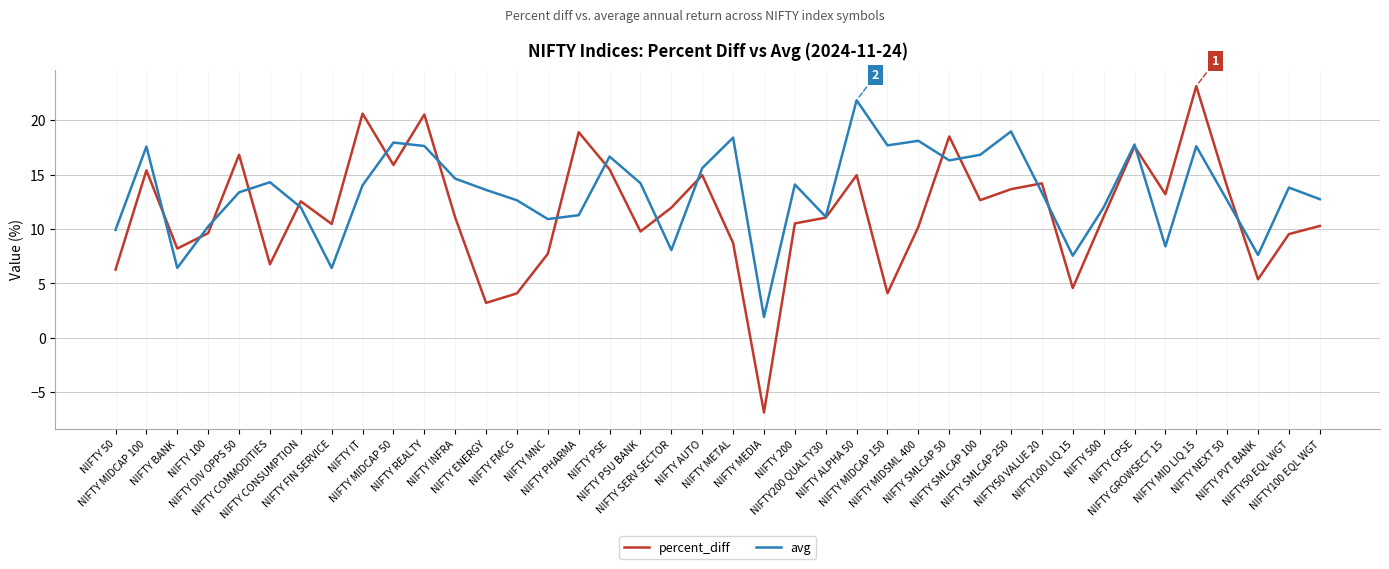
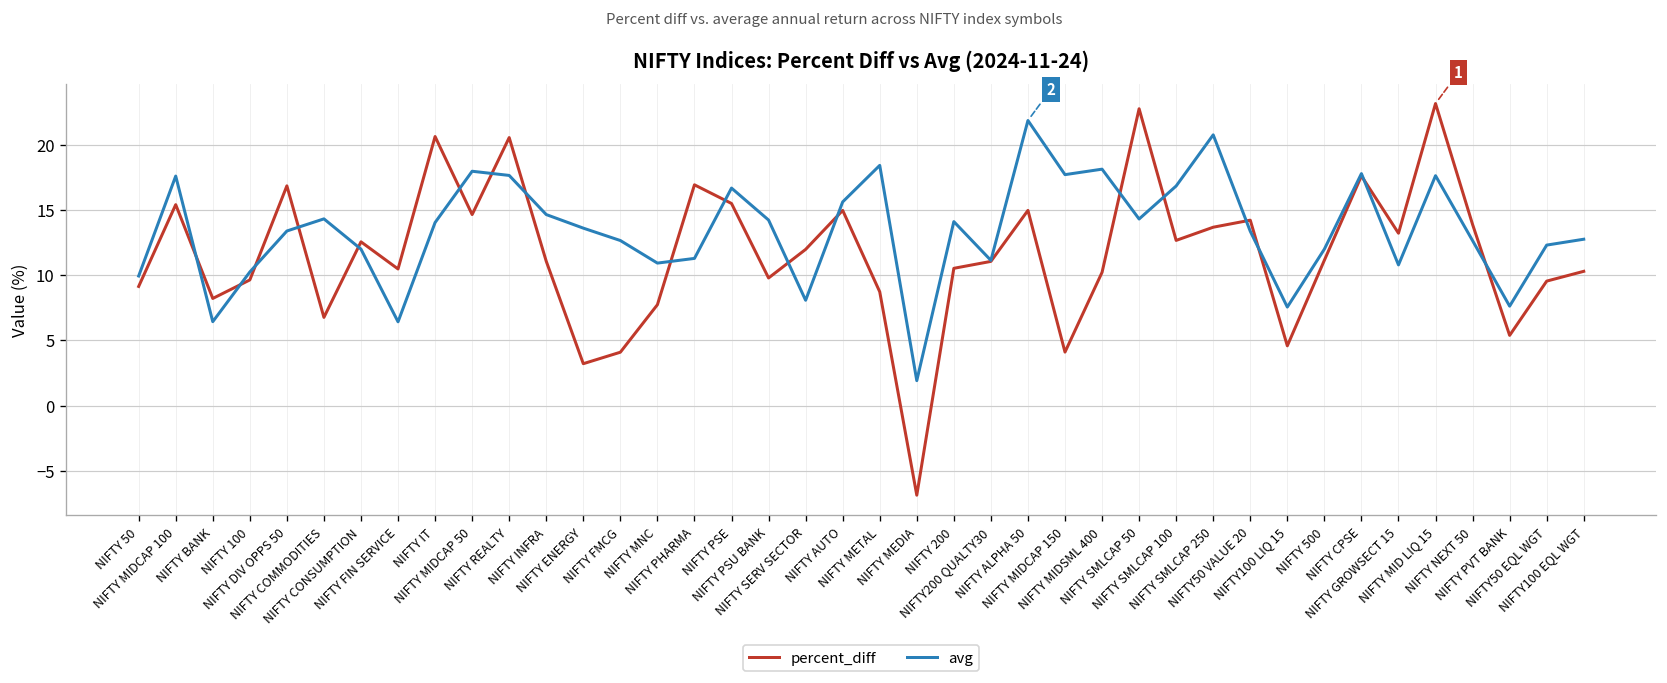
percent_diff, NIFTY 50: 6.3 -> 9.1
percent_diff, NIFTY MIDCAP 50: 15.9 -> 14.6
percent_diff, NIFTY PHARMA: 18.9 -> 16.9
percent_diff, NIFTY SMLCAP 50: 18.5 -> 22.8
avg, NIFTY SMLCAP 50: 16.3 -> 14.3
avg, NIFTY SMLCAP 250: 19.0 -> 20.8
avg, NIFTY GROWSECT 15: 8.4 -> 10.8
avg, NIFTY50 EQL WGT: 13.8 -> 12.3
